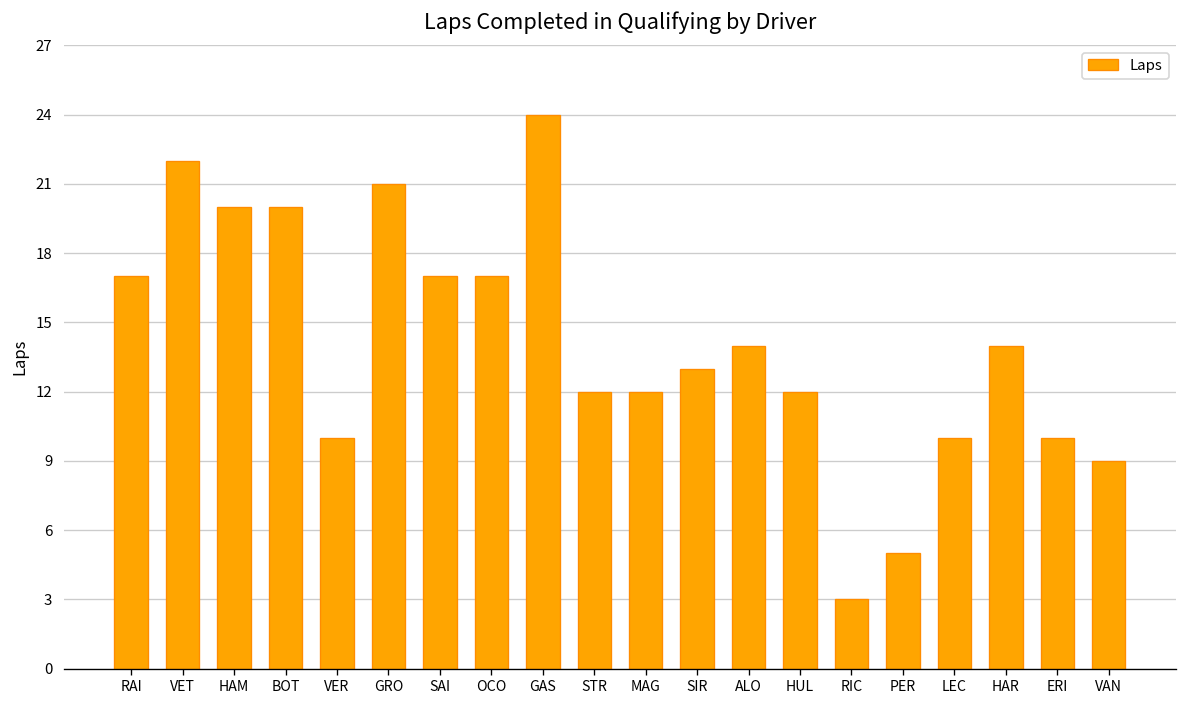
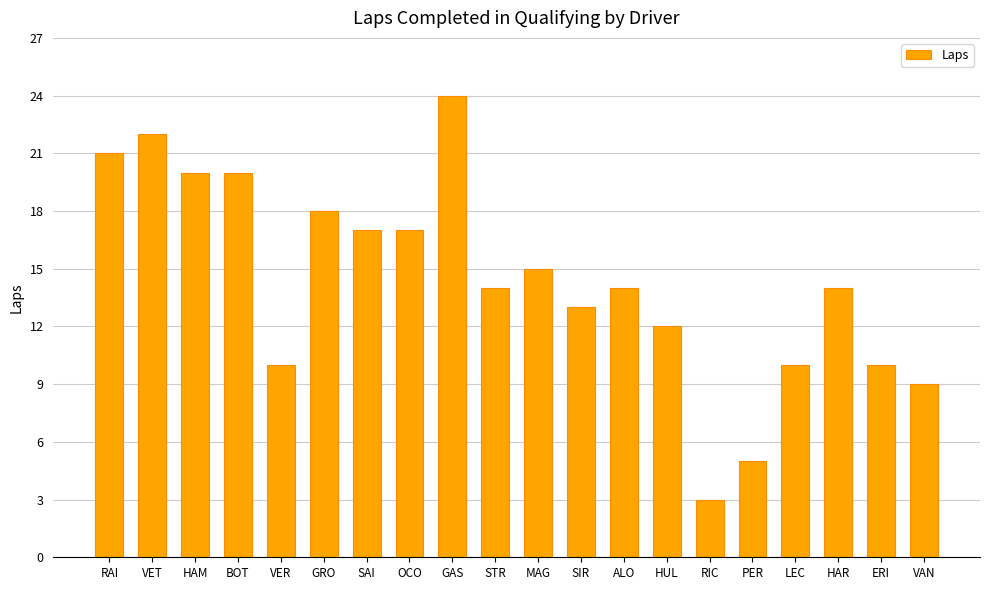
RAI: 17 -> 21
GRO: 21 -> 18
STR: 12 -> 14
MAG: 12 -> 15
